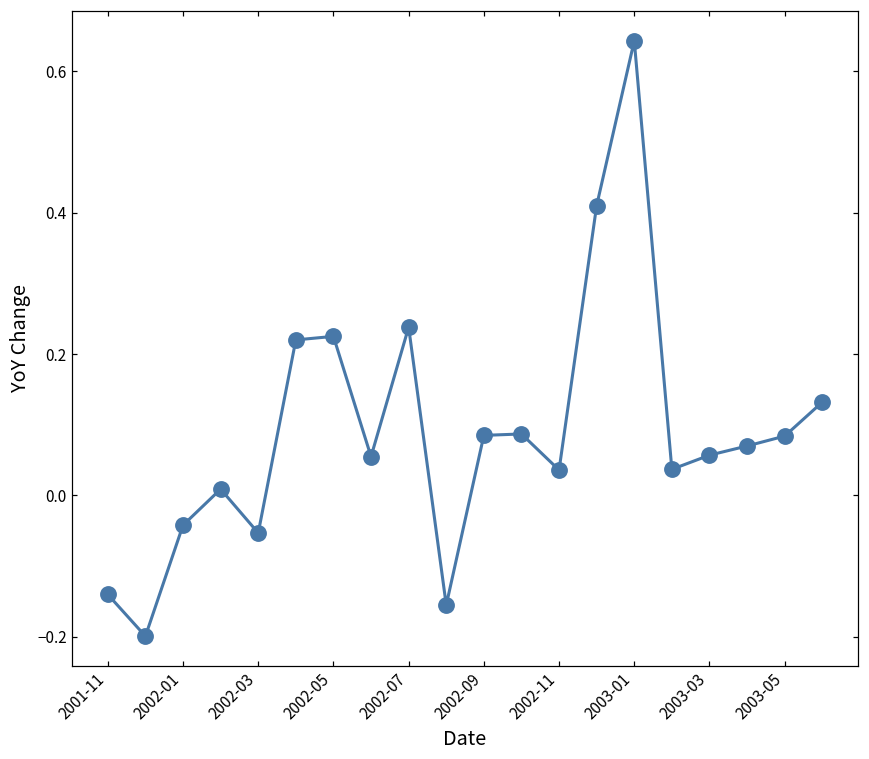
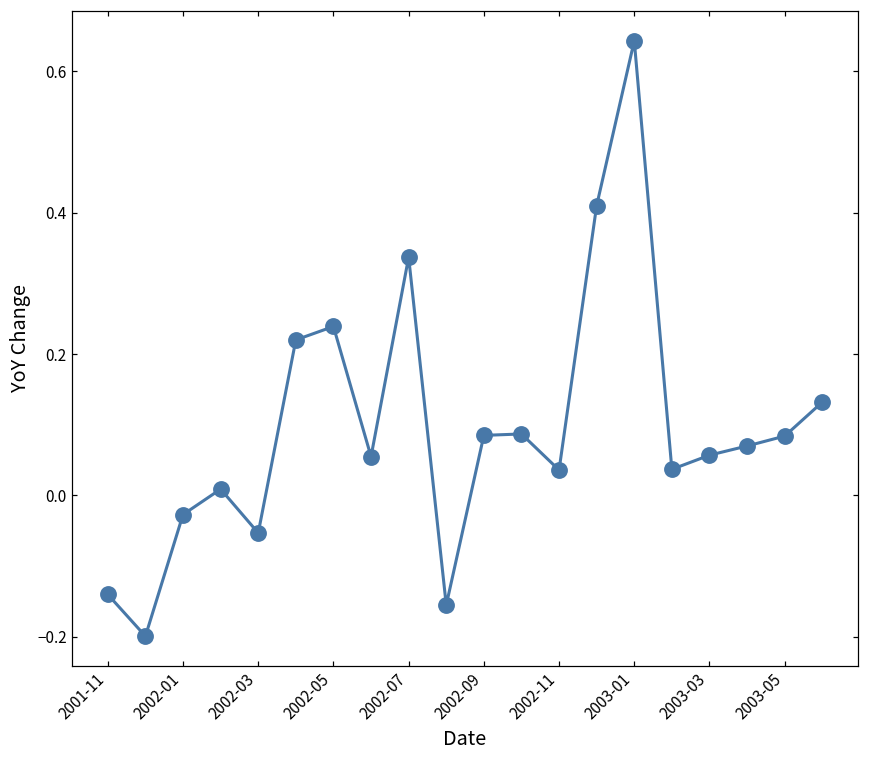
2002-01: -0.04 -> -0.03
2002-05: 0.23 -> 0.24
2002-07: 0.24 -> 0.34
